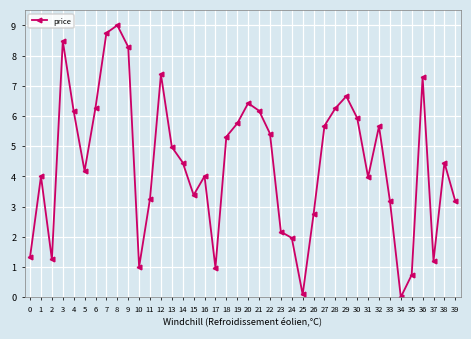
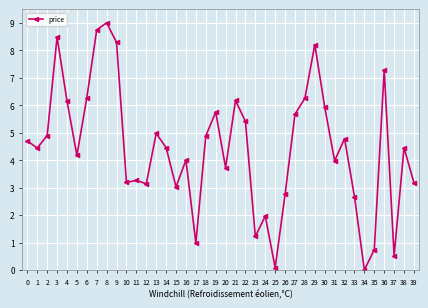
0: 1.3 -> 4.7
1: 4.0 -> 4.4
2: 1.3 -> 4.9
10: 1.0 -> 3.2
12: 7.4 -> 3.1
15: 3.4 -> 3.0
18: 5.3 -> 4.9
20: 6.4 -> 3.7
23: 2.2 -> 1.2
29: 6.7 -> 8.2
32: 5.7 -> 4.8
33: 3.2 -> 2.7
37: 1.2 -> 0.5
